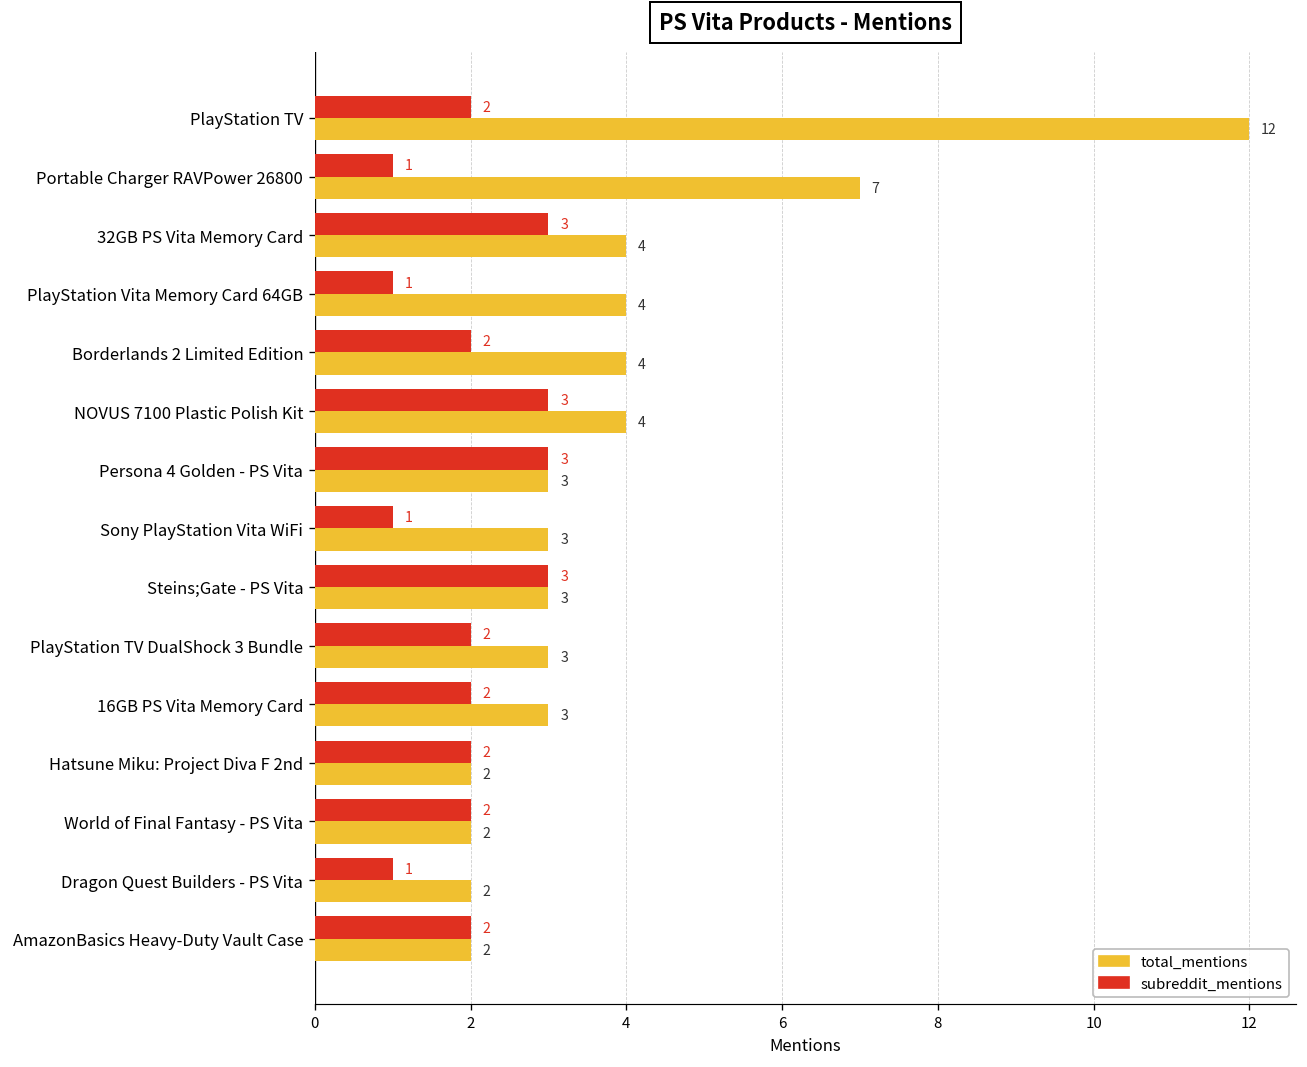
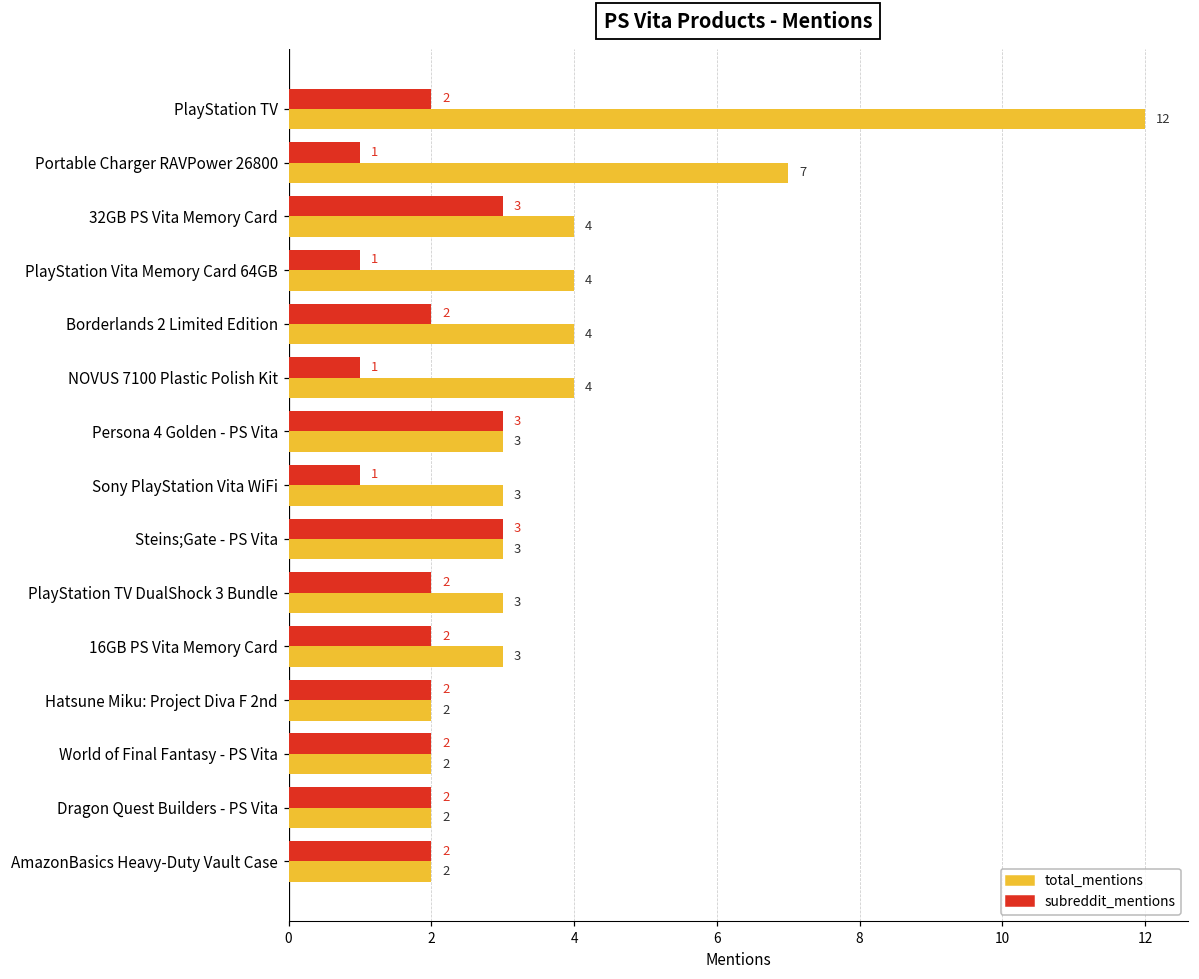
subreddit_mentions, NOVUS 7100 Plastic Polish Kit: 3 -> 1
subreddit_mentions, Dragon Quest Builders - PS Vita: 1 -> 2
